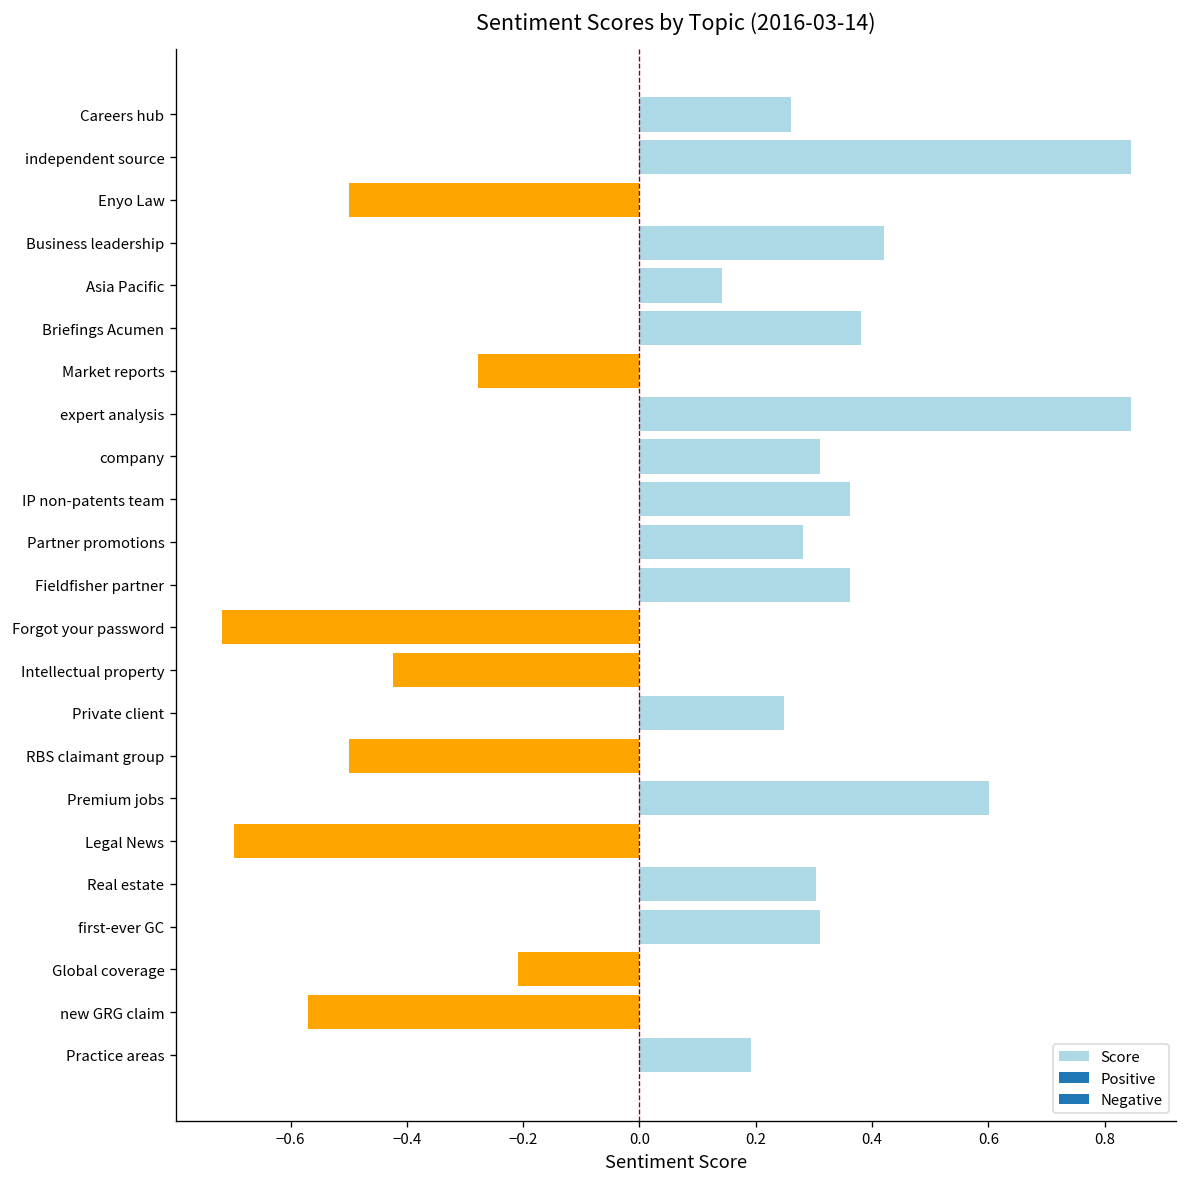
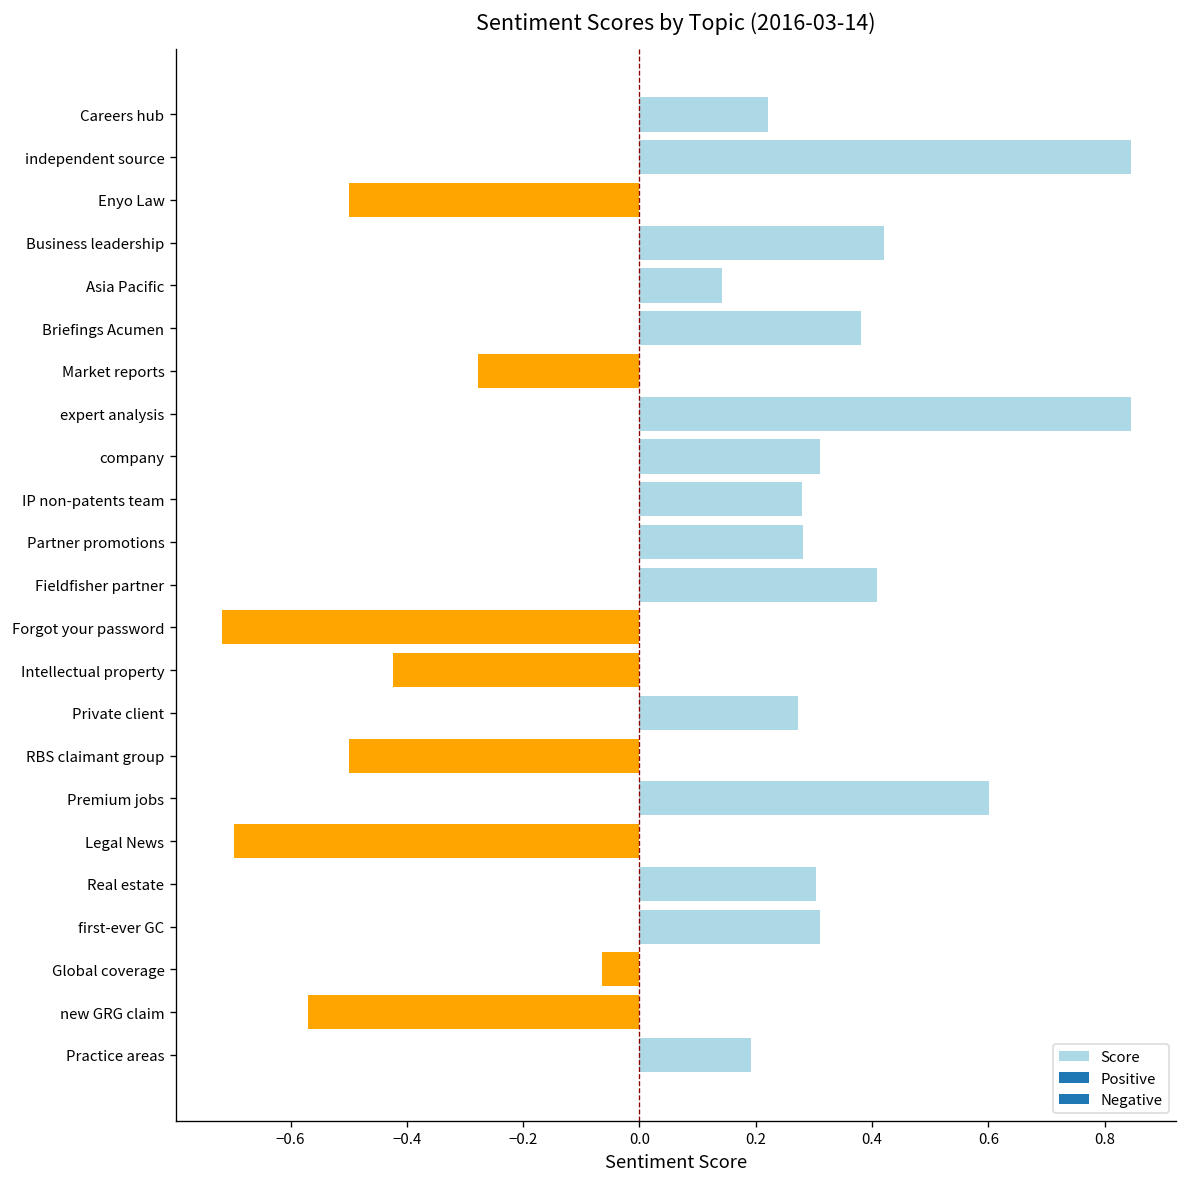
Careers hub: 0.26 -> 0.22
IP non-patents team: 0.36 -> 0.28
Fieldfisher partner: 0.36 -> 0.41
Private client: 0.25 -> 0.27
Global coverage: -0.21 -> -0.07
